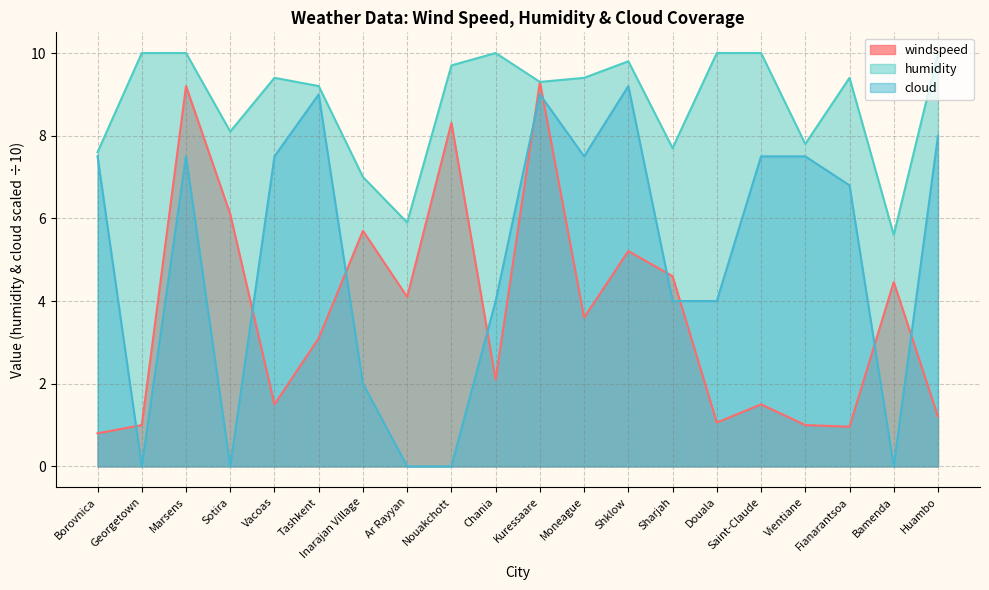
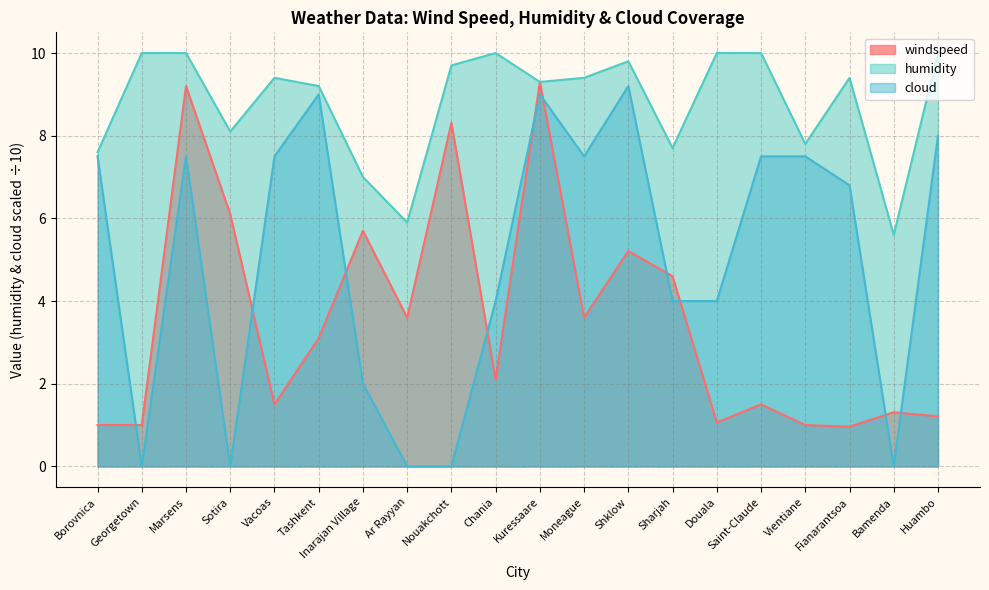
windspeed, Borovnica: 0.8 -> 1.0
windspeed, Ar Rayyan: 4.1 -> 3.6
windspeed, Bamenda: 4.5 -> 1.3
